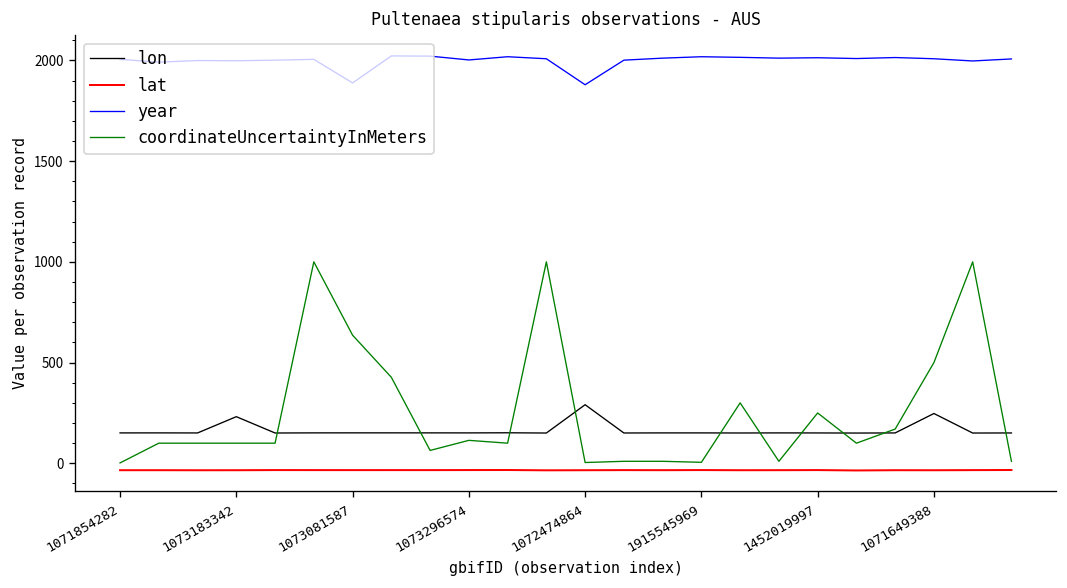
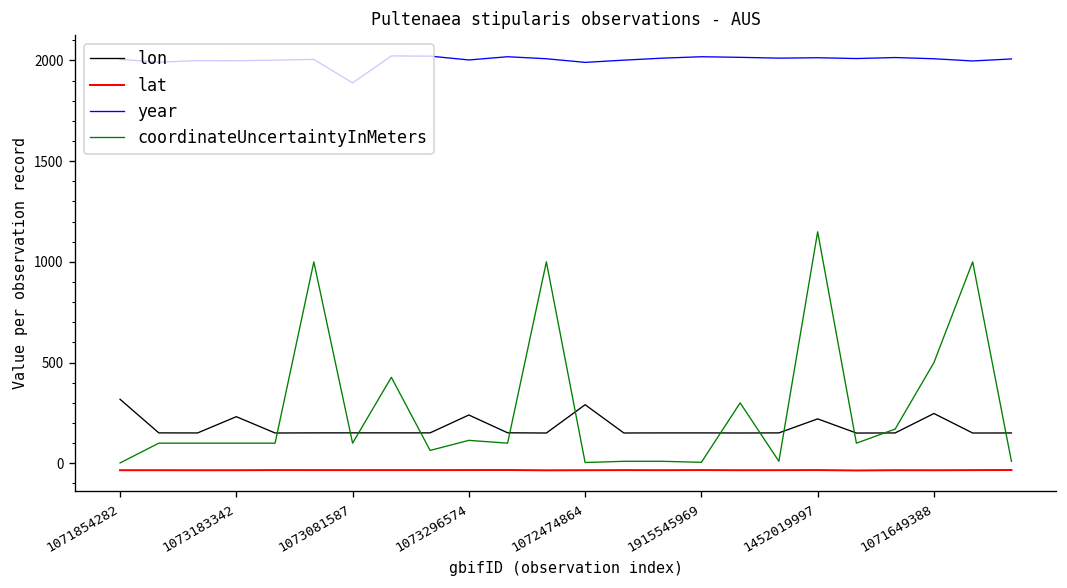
lon, 1071854282: 150 -> 320
coordinateUncertaintyInMeters, 1073081587: 640 -> 100
lon, 1073296574: 150 -> 240
year, 1072474864: 1880 -> 1990
lon, 1452019997: 150 -> 220
coordinateUncertaintyInMeters, 1452019997: 250 -> 1150
